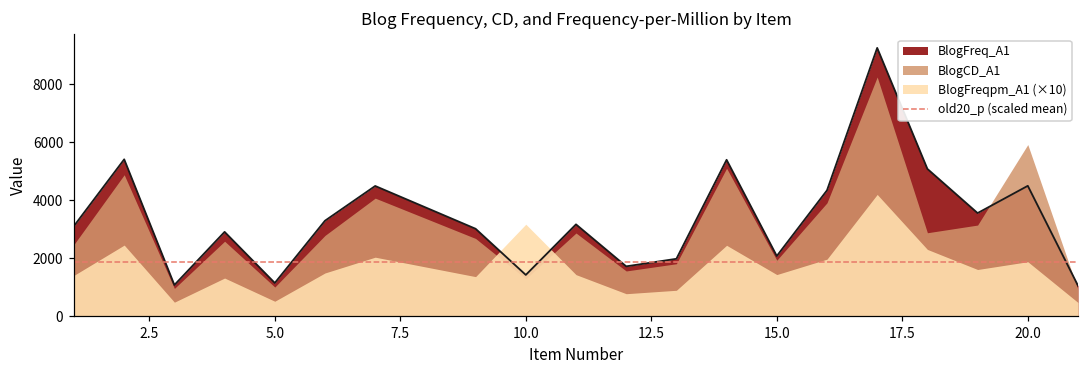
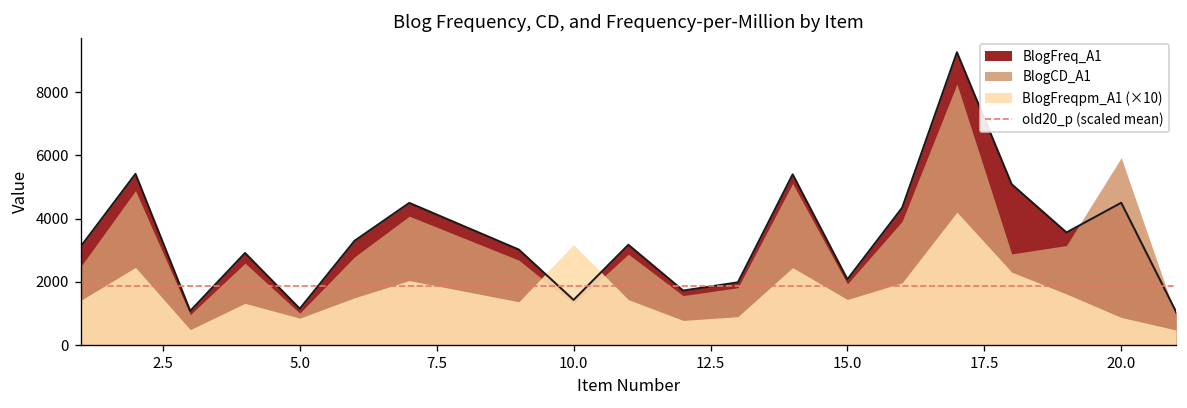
BlogFreqpm_A1 (×10), 5.0: 500 -> 900
BlogFreqpm_A1 (×10), 20.0: 1900 -> 900
